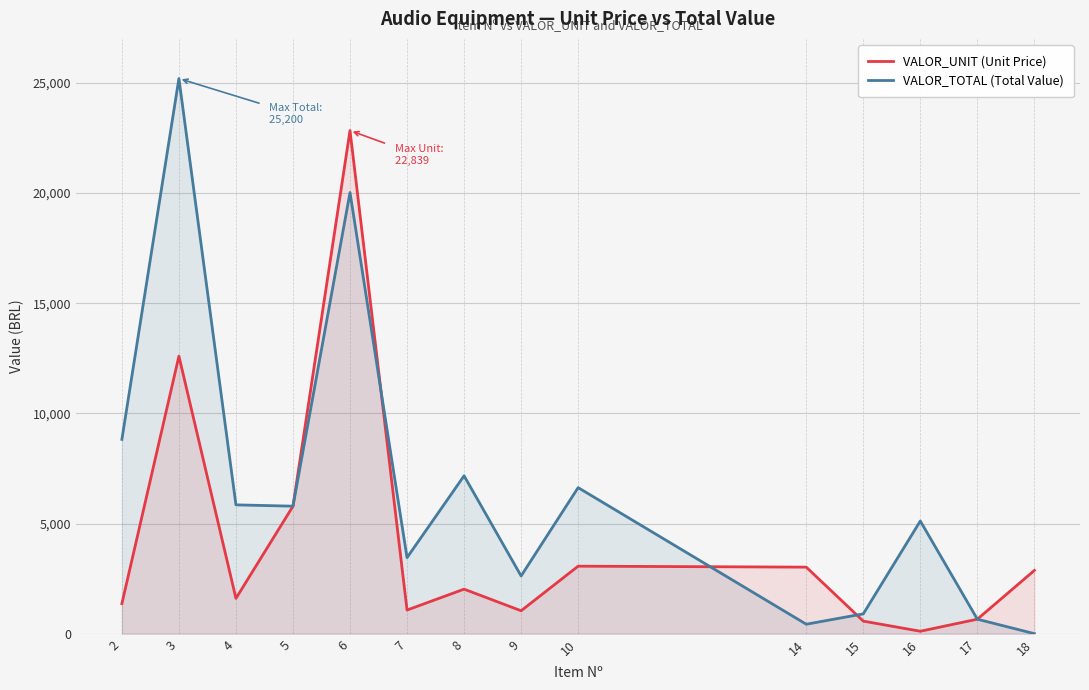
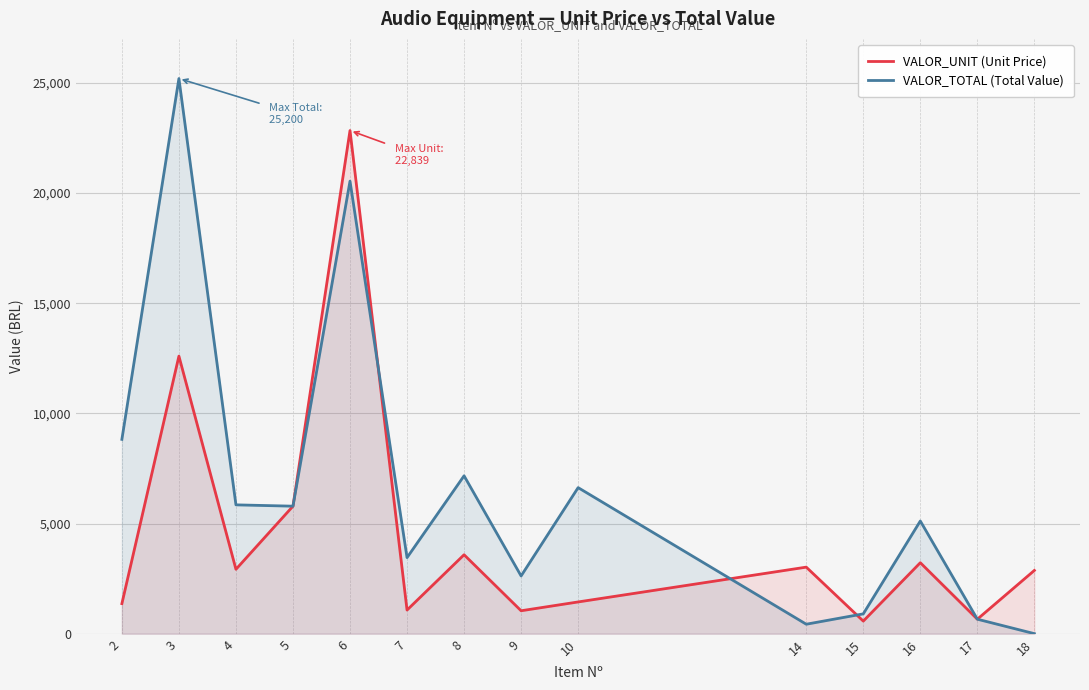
VALOR_UNIT (Unit Price), 4: 1,600 -> 2,900
VALOR_TOTAL (Total Value), 6: 20,000 -> 20,500
VALOR_UNIT (Unit Price), 8: 2,000 -> 3,600
VALOR_UNIT (Unit Price), 10: 3,100 -> 1,400
VALOR_UNIT (Unit Price), 16: 100 -> 3,200
